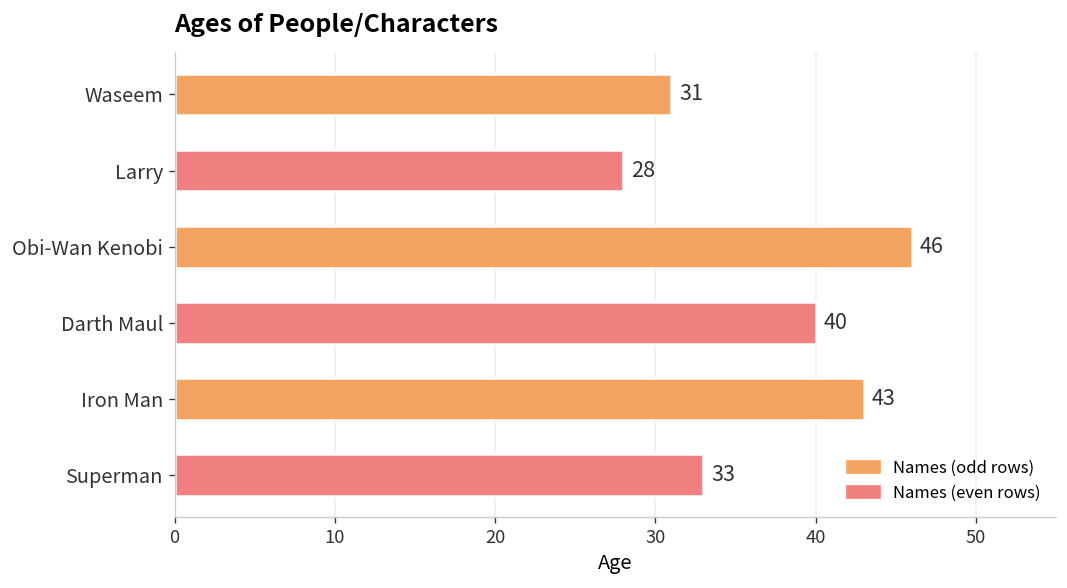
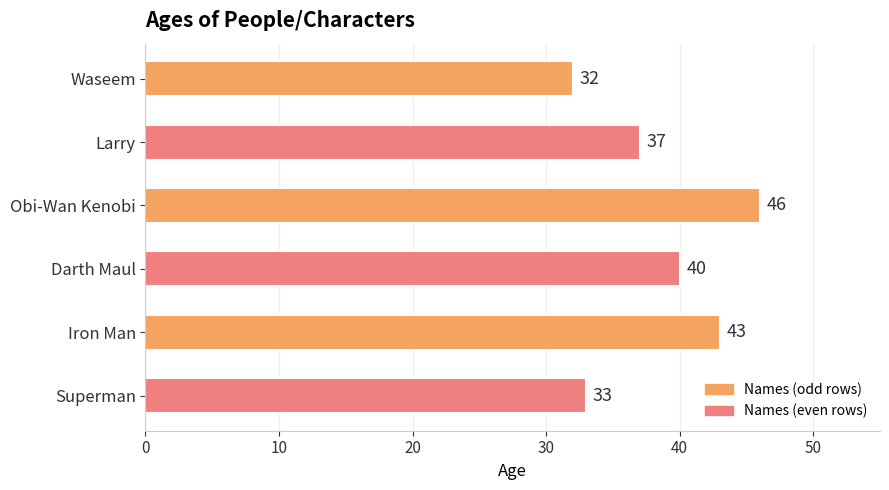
Waseem: 31 -> 32
Larry: 28 -> 37
